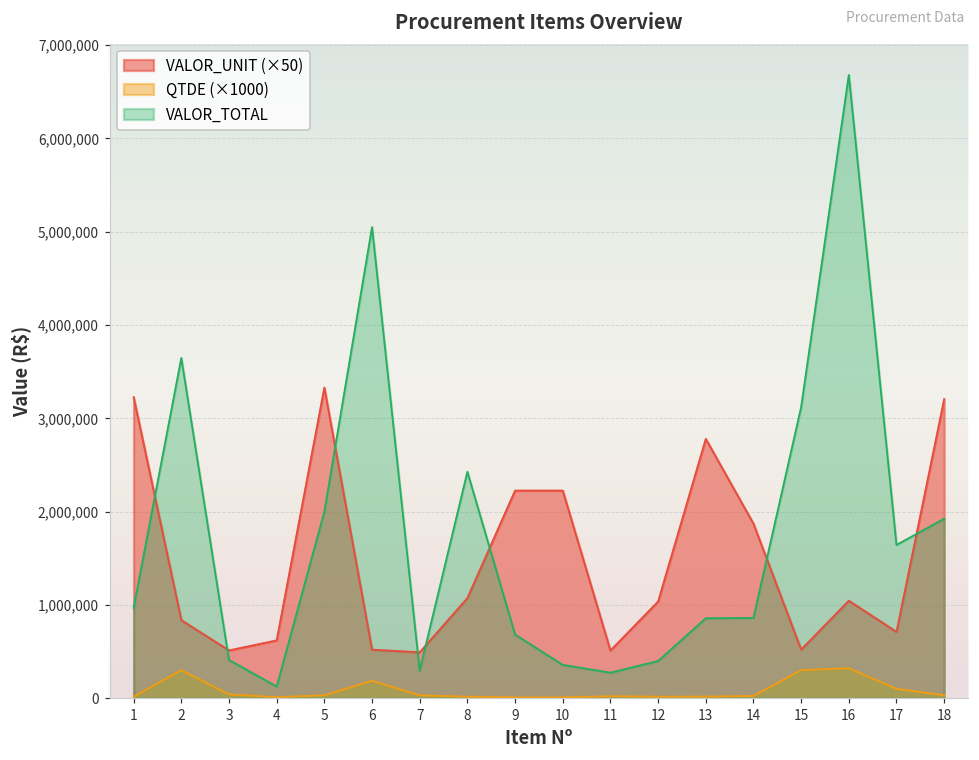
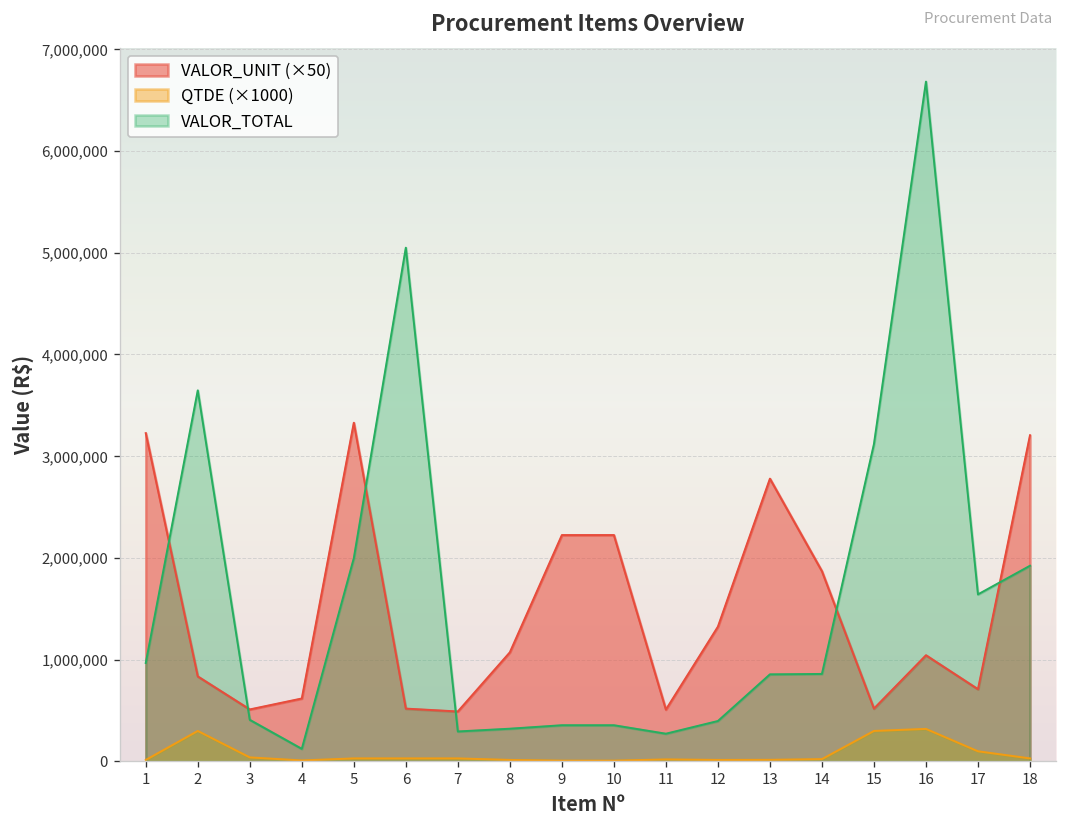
QTDE (×1000), 6: 200,000 -> 0
VALOR_TOTAL, 8: 2,400,000 -> 300,000
VALOR_TOTAL, 9: 700,000 -> 400,000
VALOR_UNIT (×50), 12: 1,000,000 -> 1,300,000
